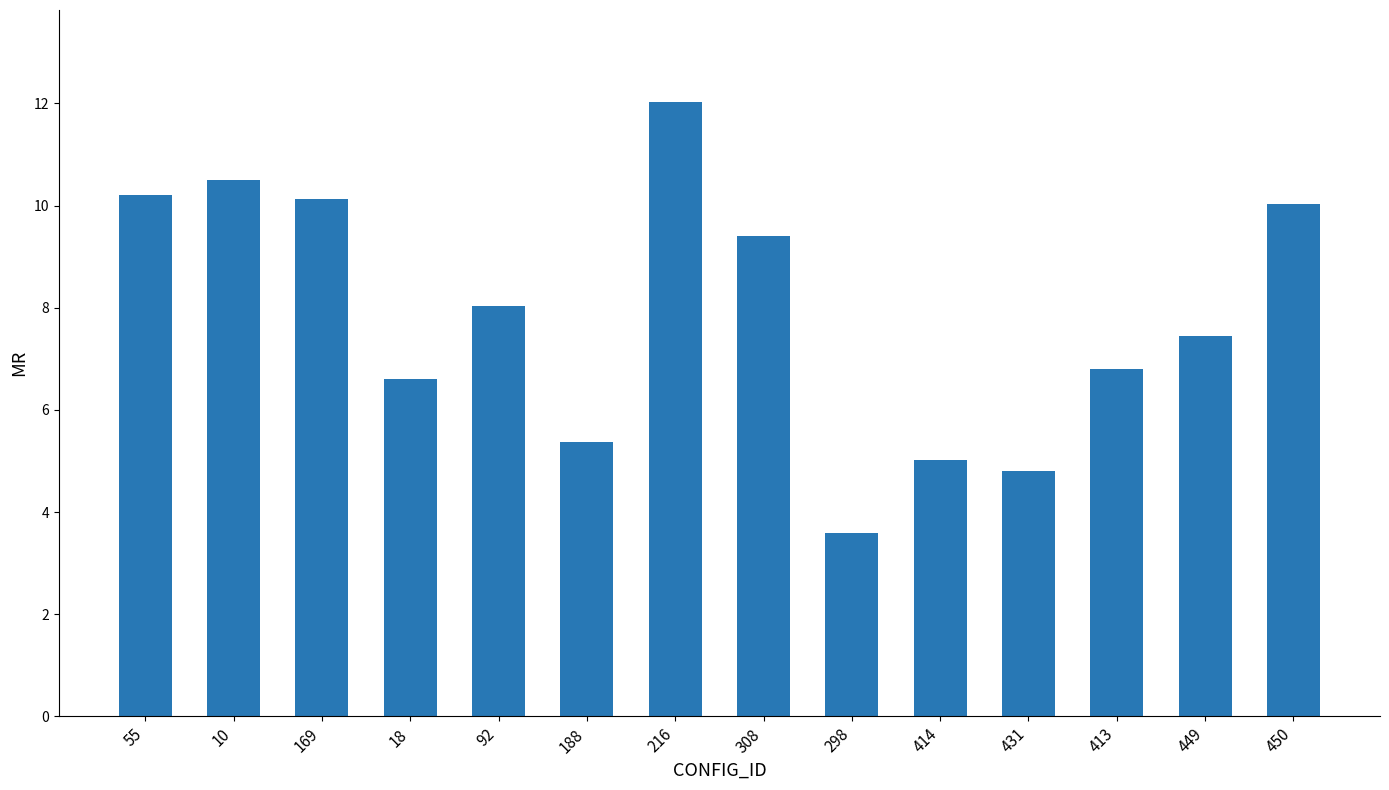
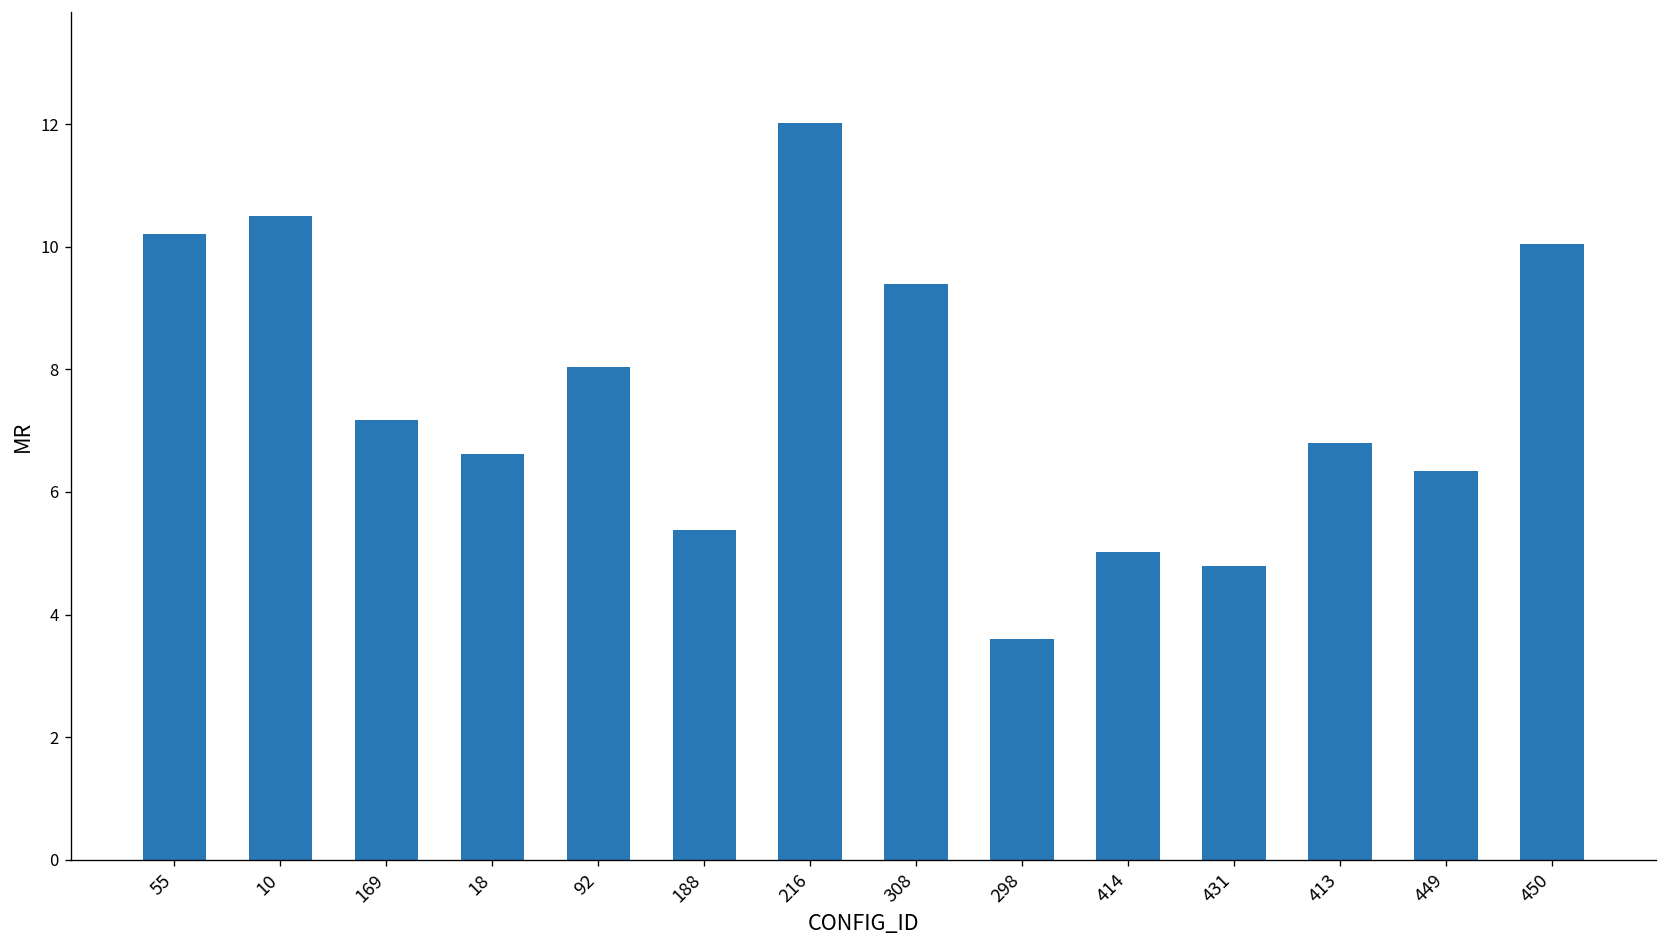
169: 10.1 -> 7.2
449: 7.5 -> 6.3
